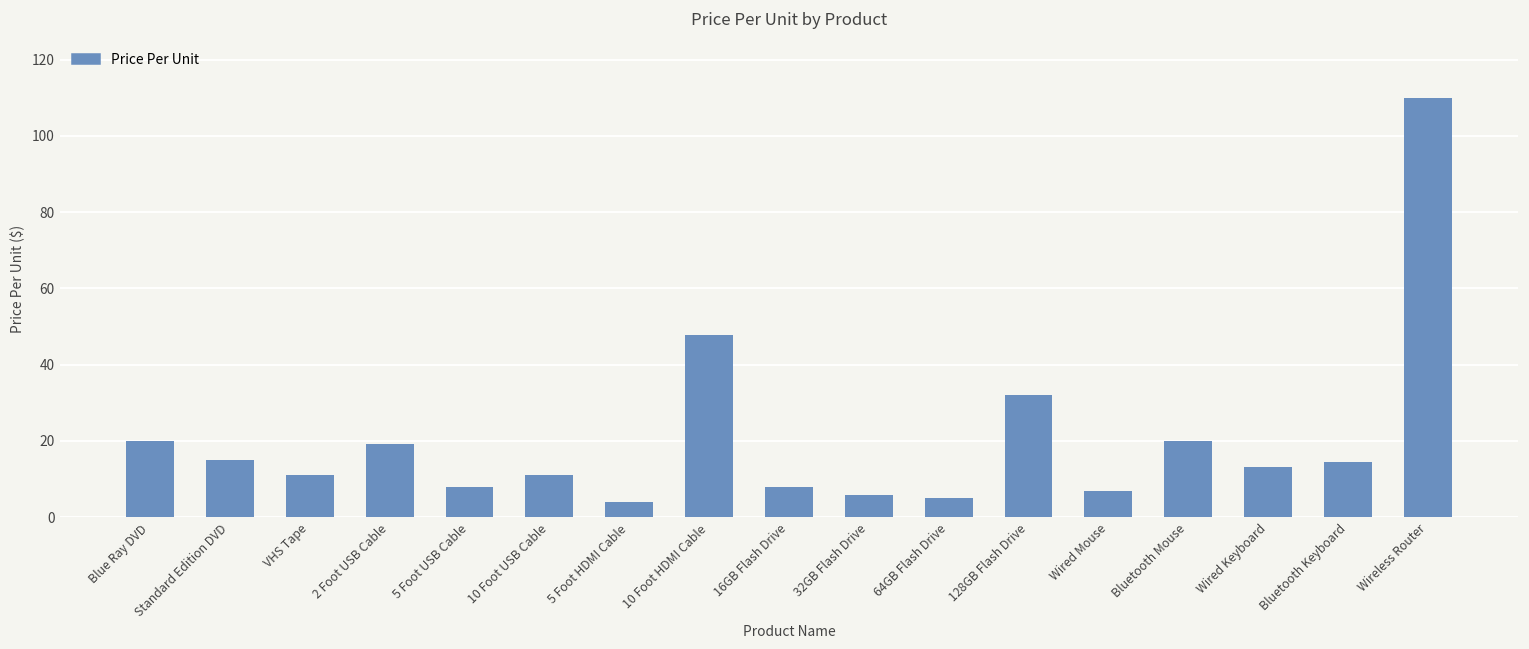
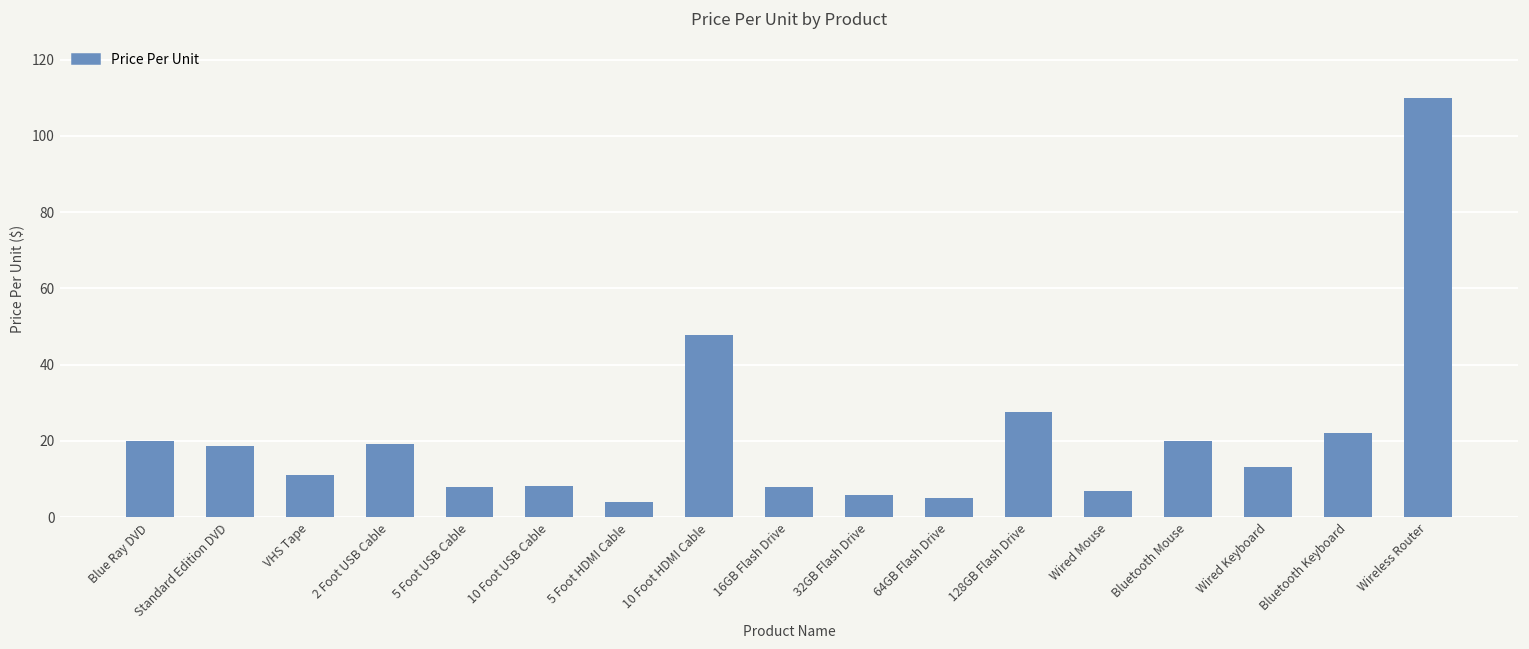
Standard Edition DVD: 15 -> 19
10 Foot USB Cable: 11 -> 8
128GB Flash Drive: 32 -> 27
Bluetooth Keyboard: 14 -> 22
